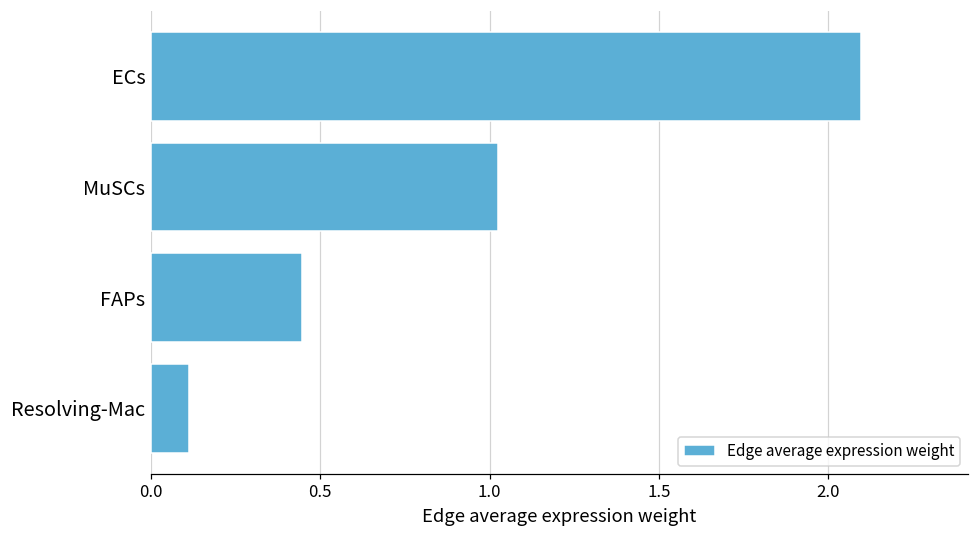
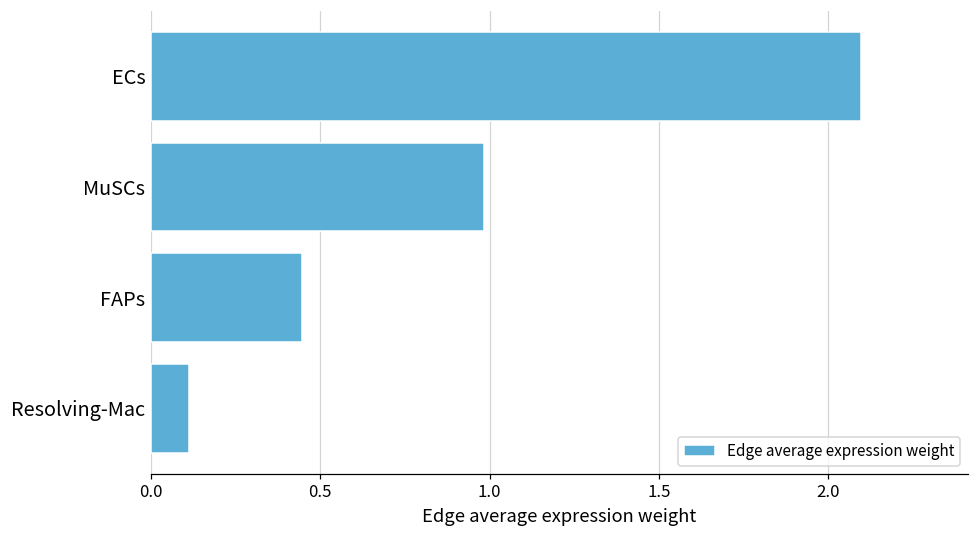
MuSCs: 1.02 -> 0.98
